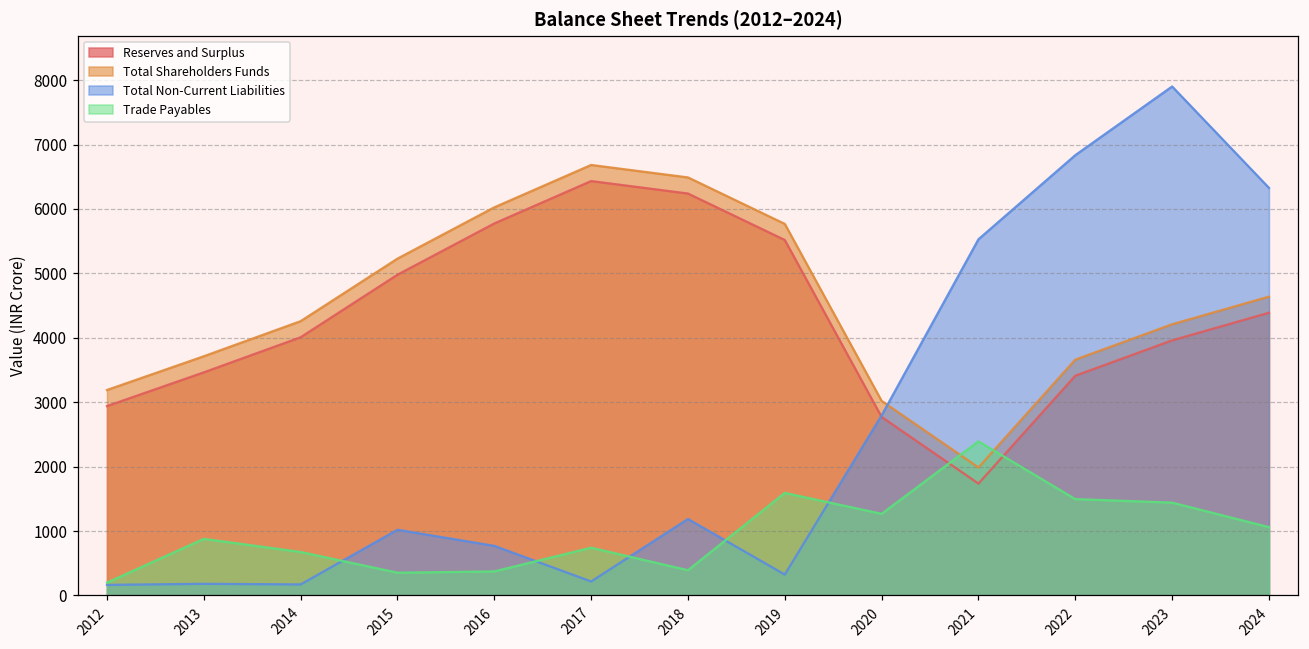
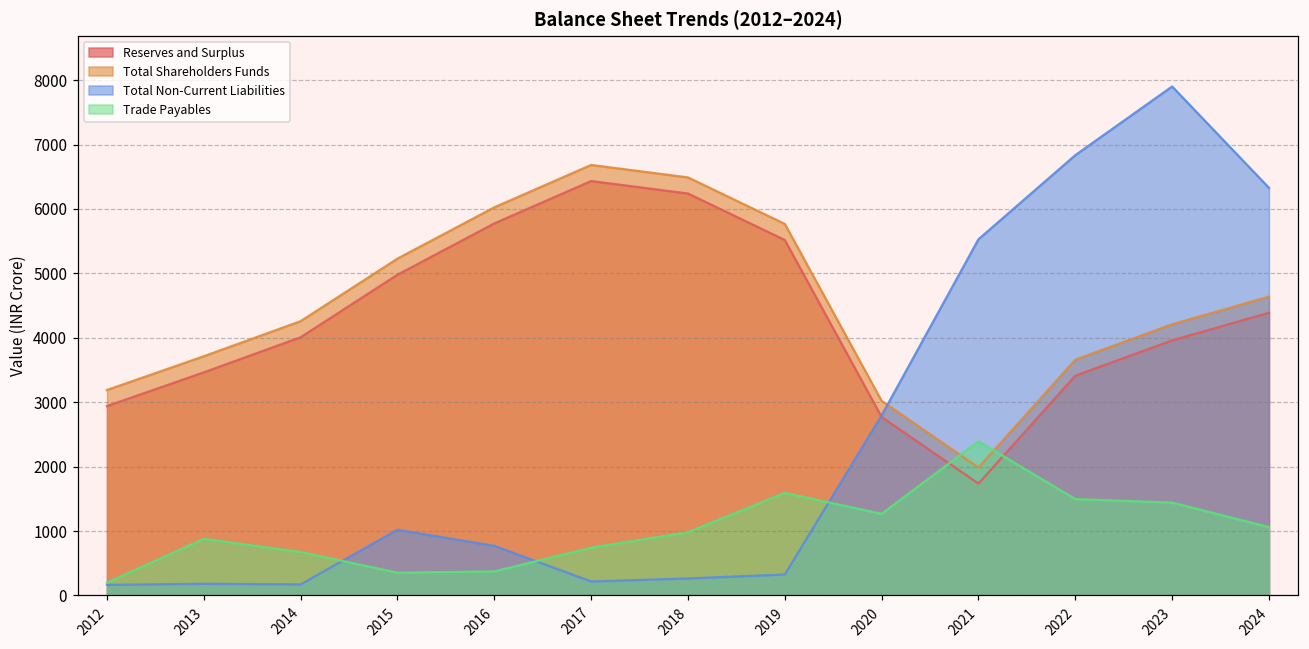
Total Non-Current Liabilities, 2018: 1200 -> 300
Trade Payables, 2018: 400 -> 1000
